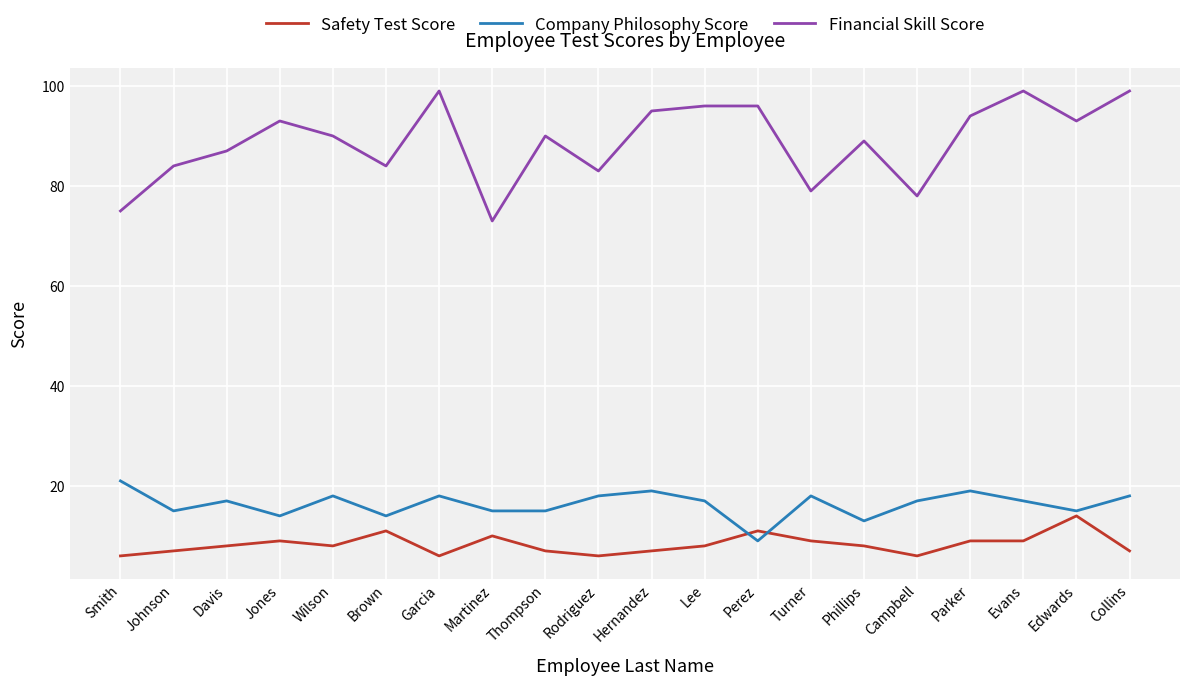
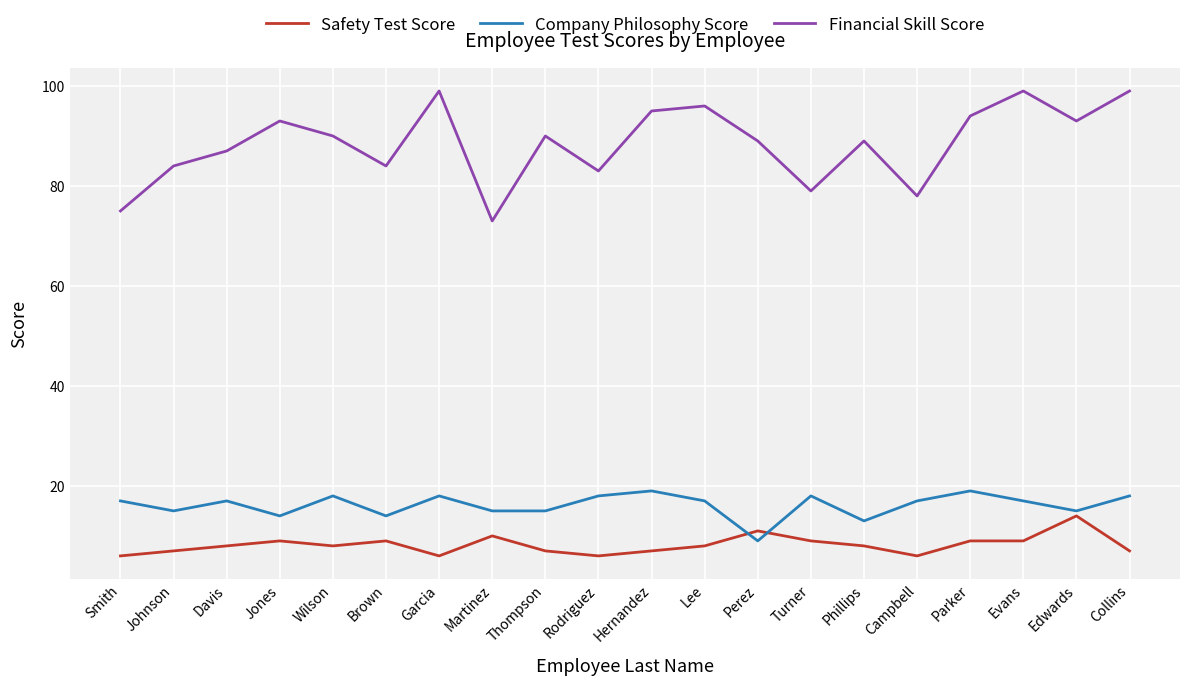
Company Philosophy Score, Smith: 21 -> 17
Safety Test Score, Brown: 11 -> 9
Financial Skill Score, Perez: 96 -> 89
